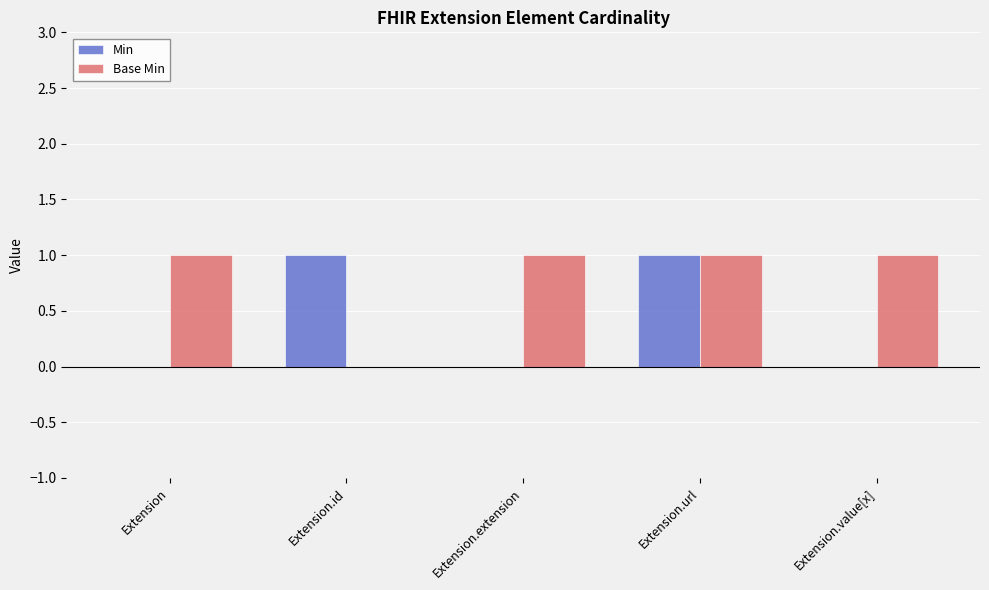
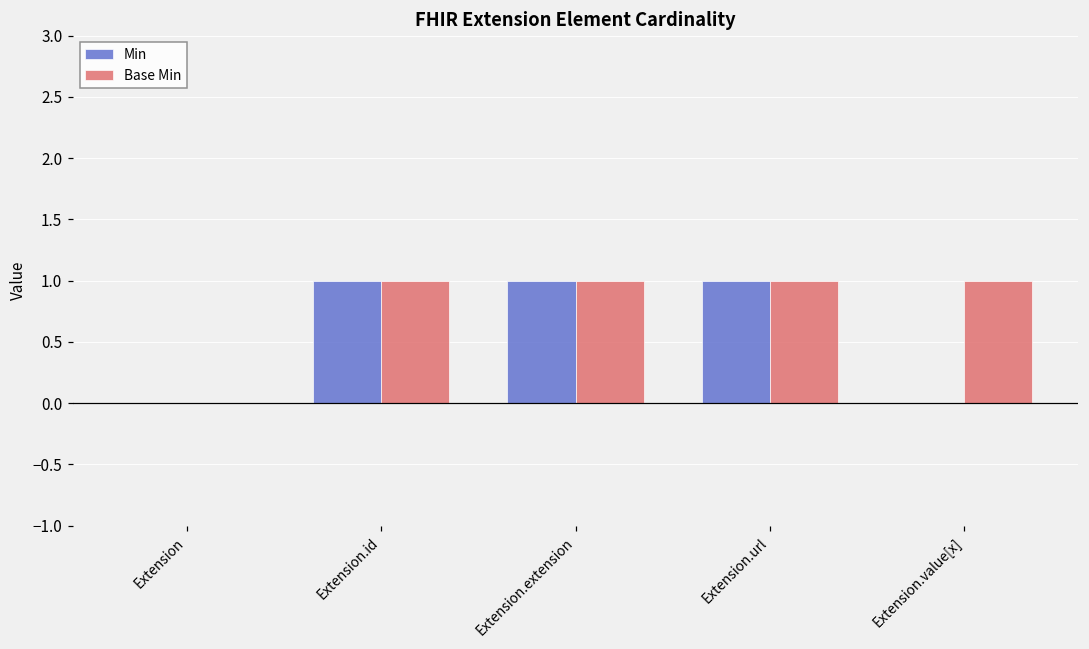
Base Min, Extension: 1 -> 0
Base Min, Extension.id: 0 -> 1
Min, Extension.extension: 0 -> 1
